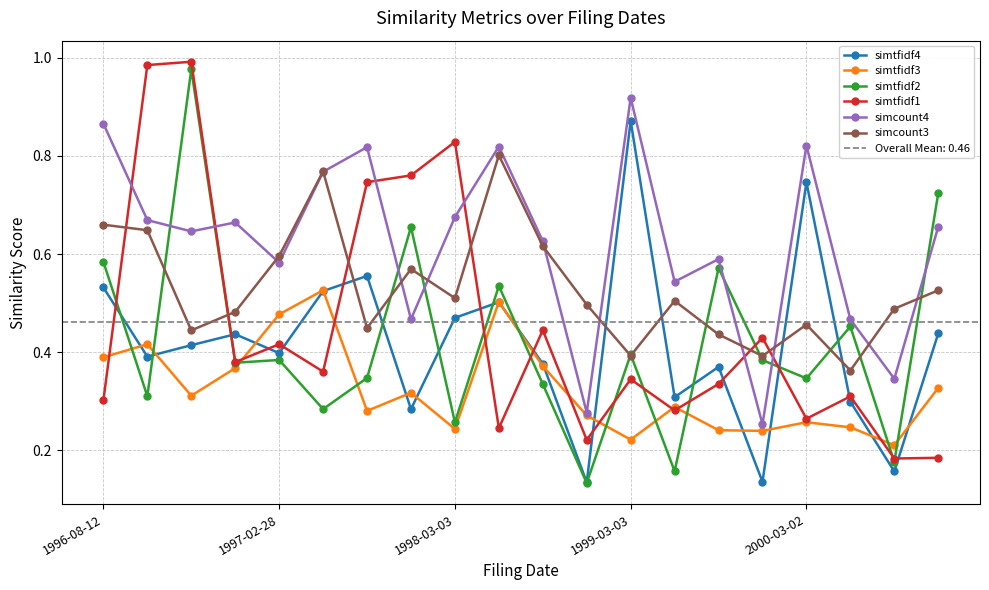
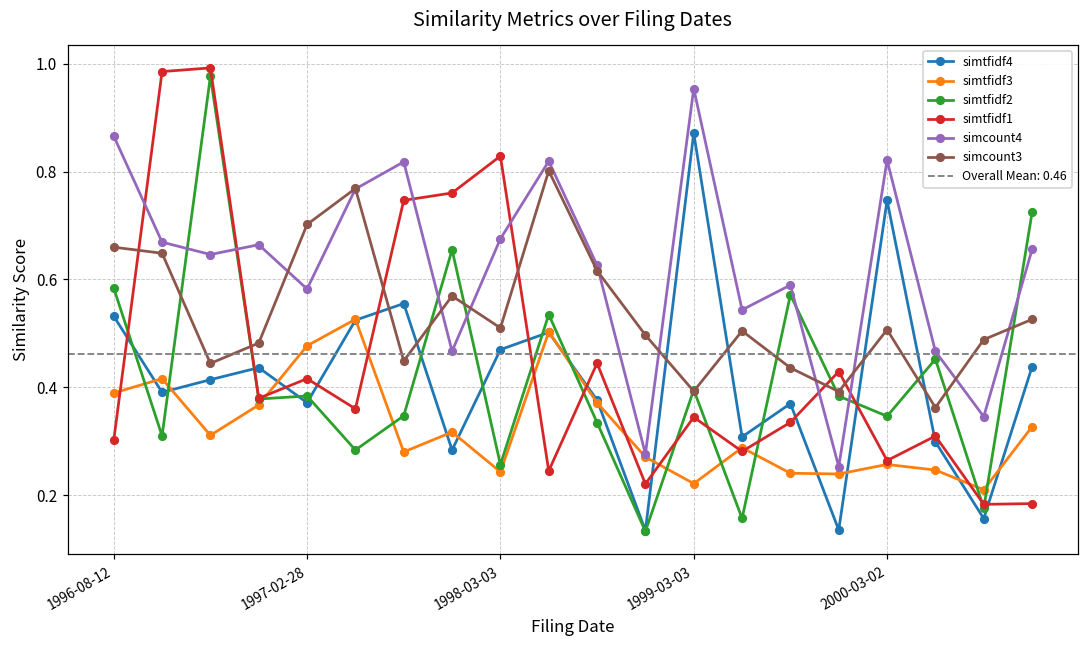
simtfidf4, 1997-02-28: 0.40 -> 0.37
simcount3, 1997-02-28: 0.60 -> 0.70
simcount4, 1999-03-03: 0.92 -> 0.95
simcount3, 2000-03-02: 0.46 -> 0.51
